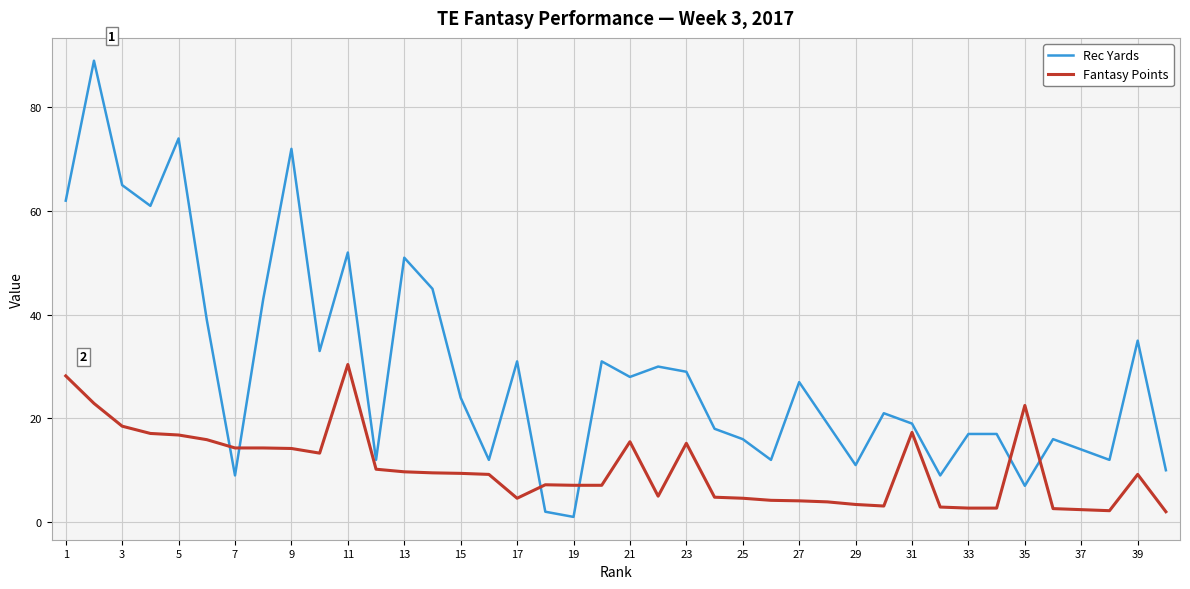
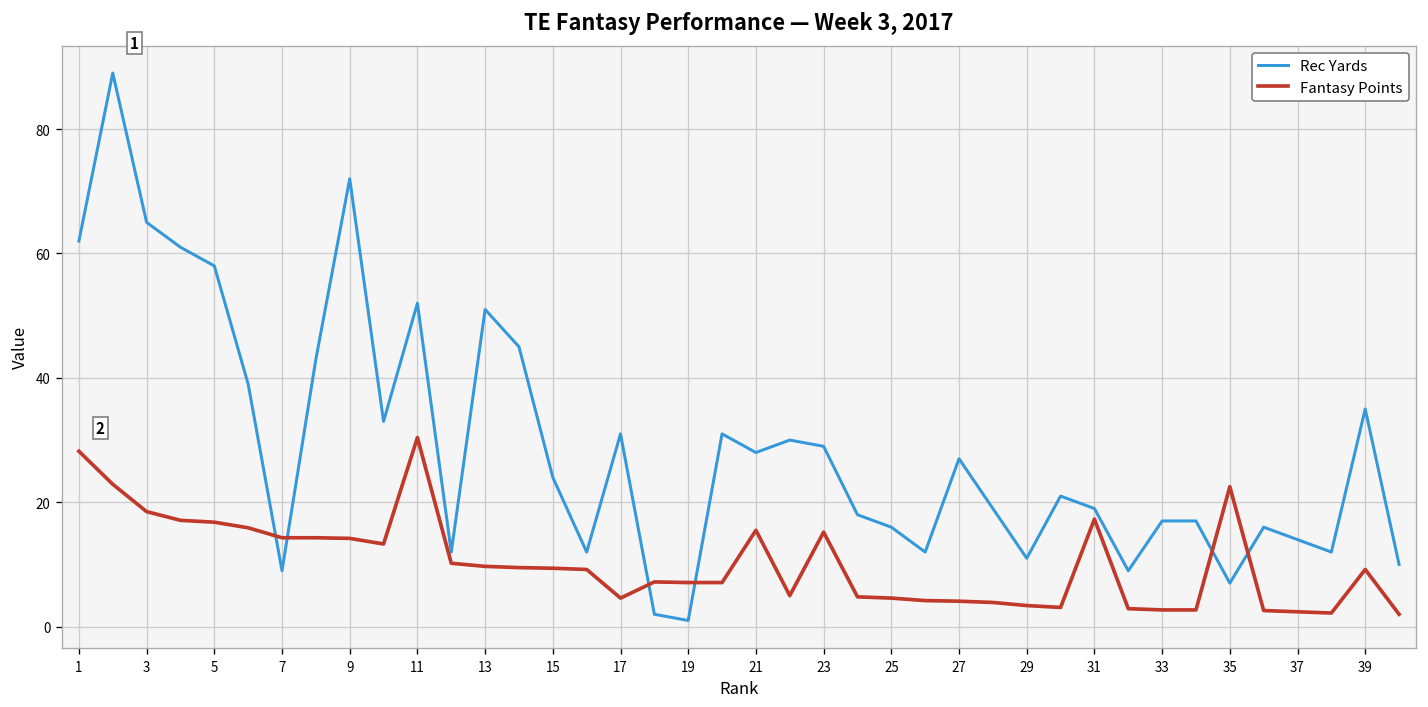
Rec Yards, 5: 74 -> 58
